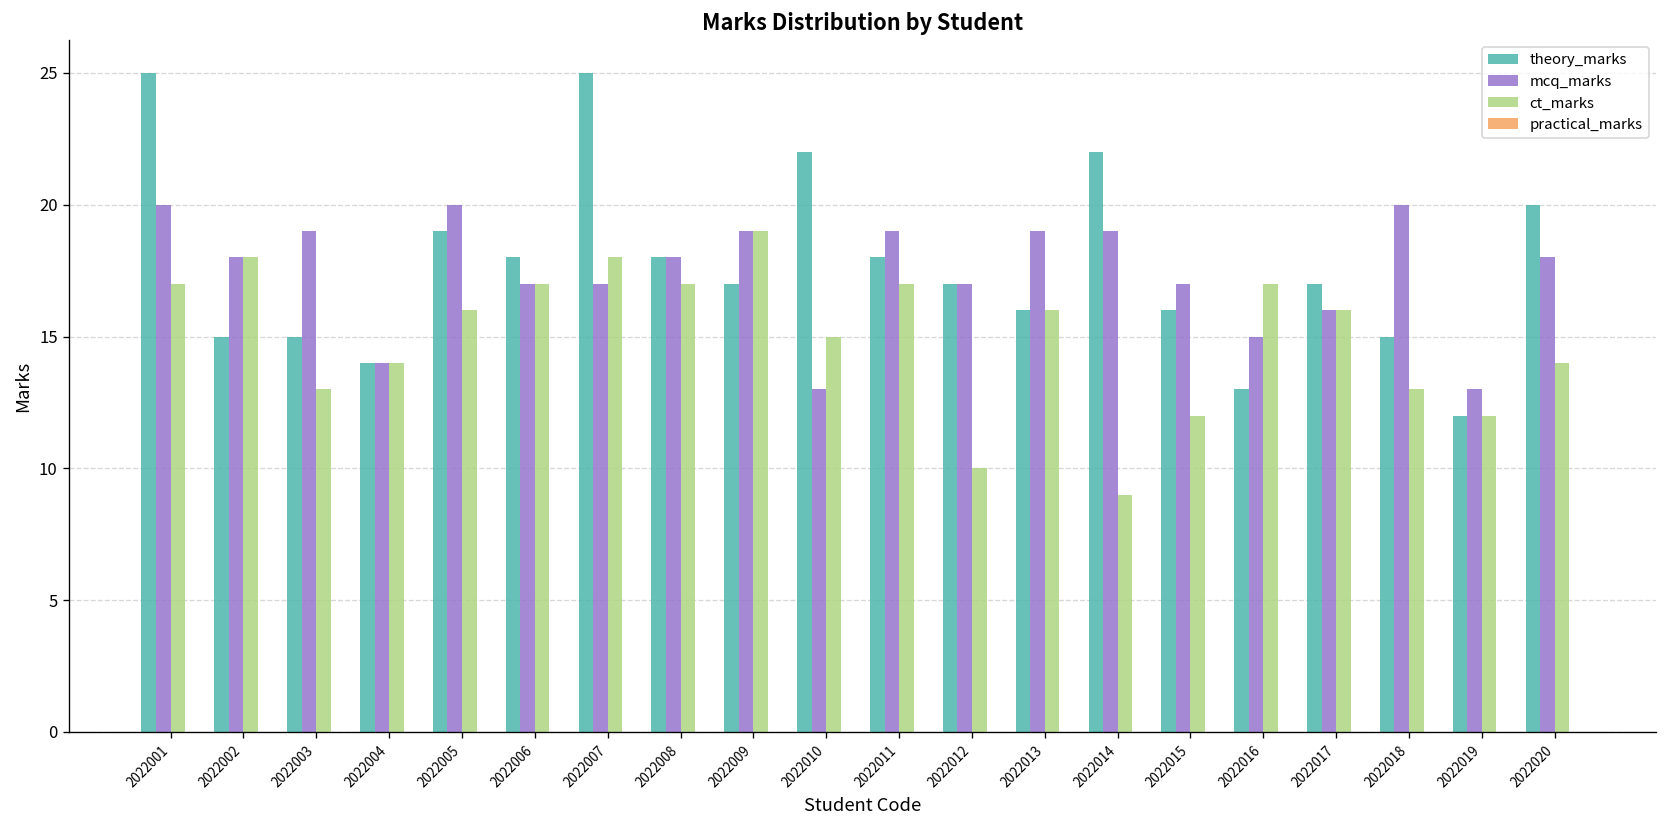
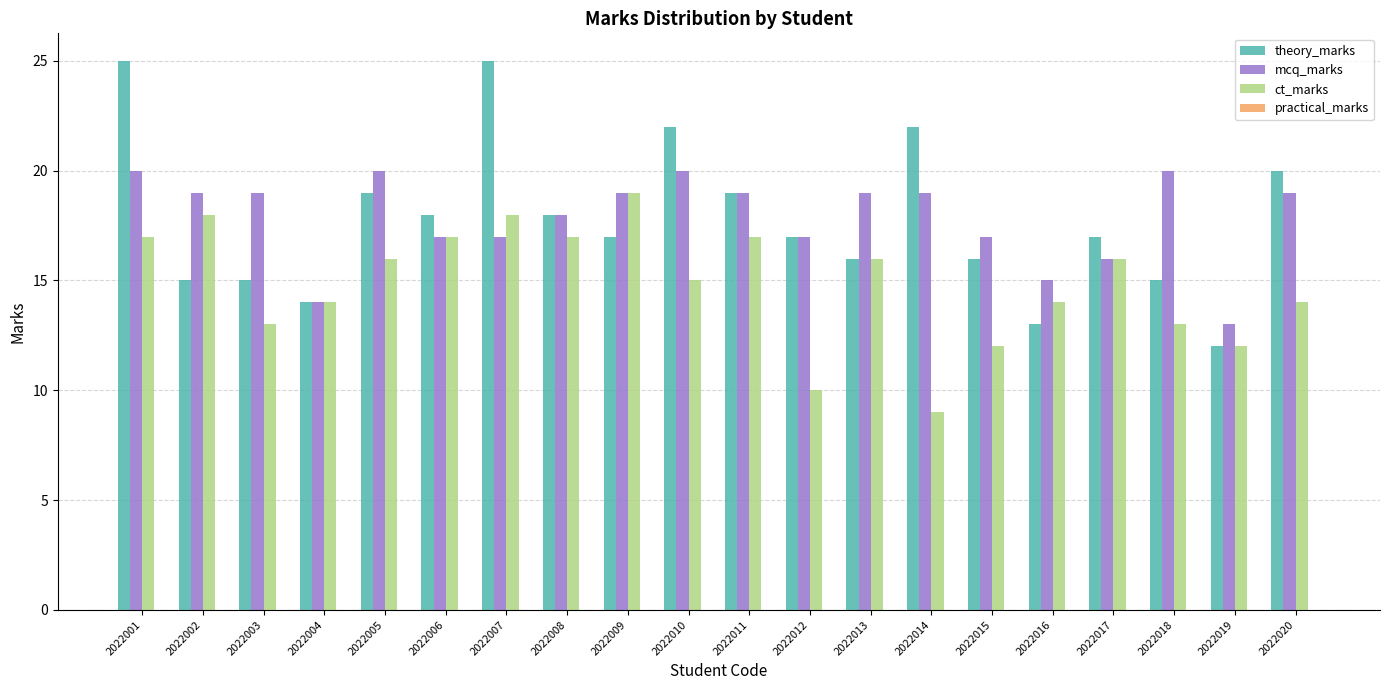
mcq_marks, 2022002: 18 -> 19
mcq_marks, 2022010: 13 -> 20
theory_marks, 2022011: 18 -> 19
ct_marks, 2022016: 17 -> 14
mcq_marks, 2022020: 18 -> 19
